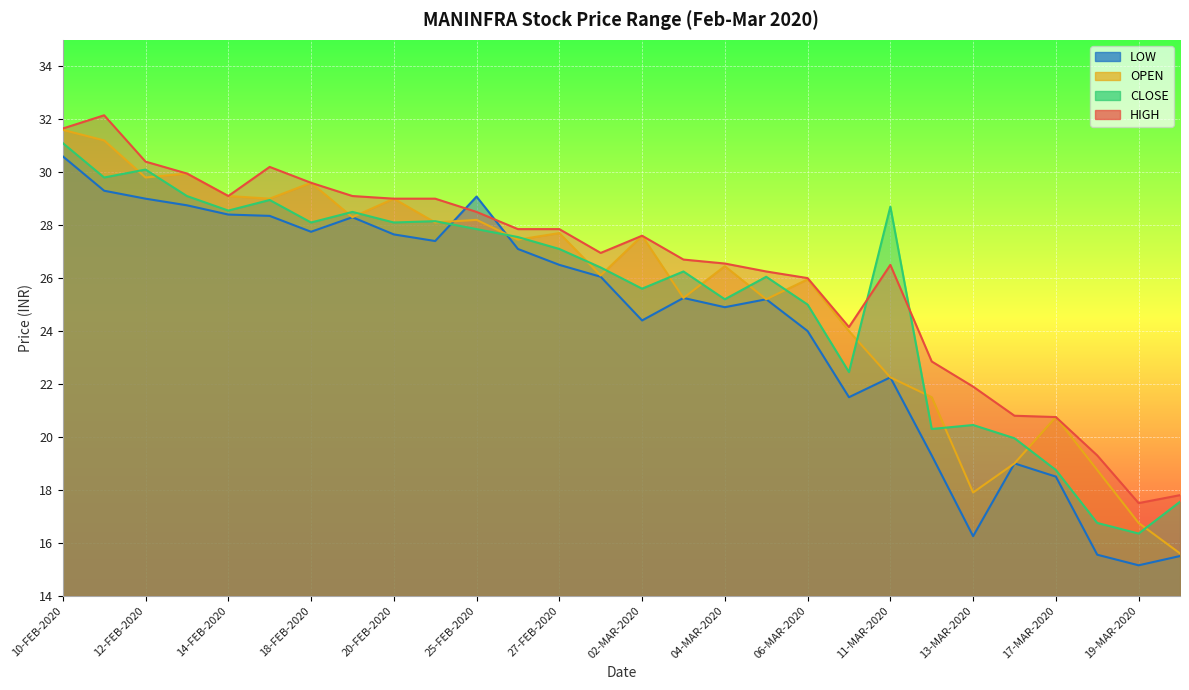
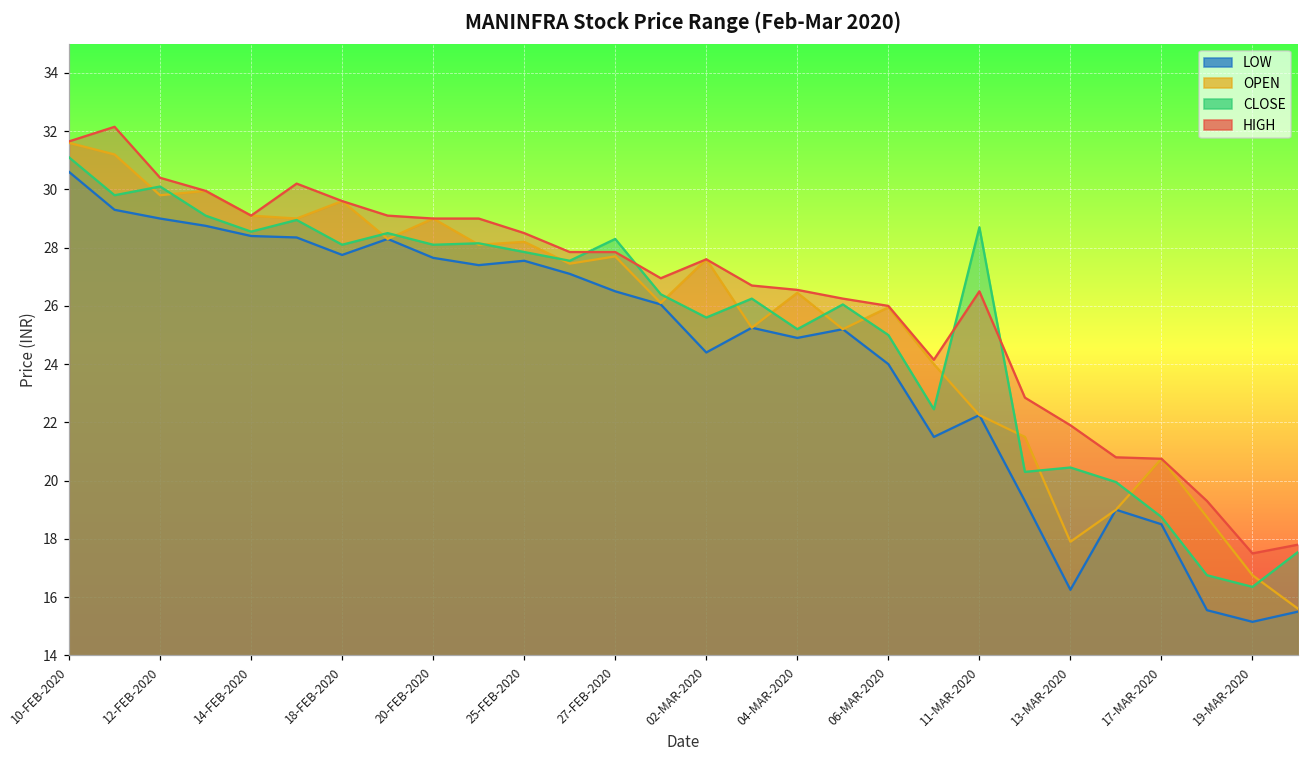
LOW, 25-FEB-2020: 29.1 -> 27.6
CLOSE, 27-FEB-2020: 27.1 -> 28.3
